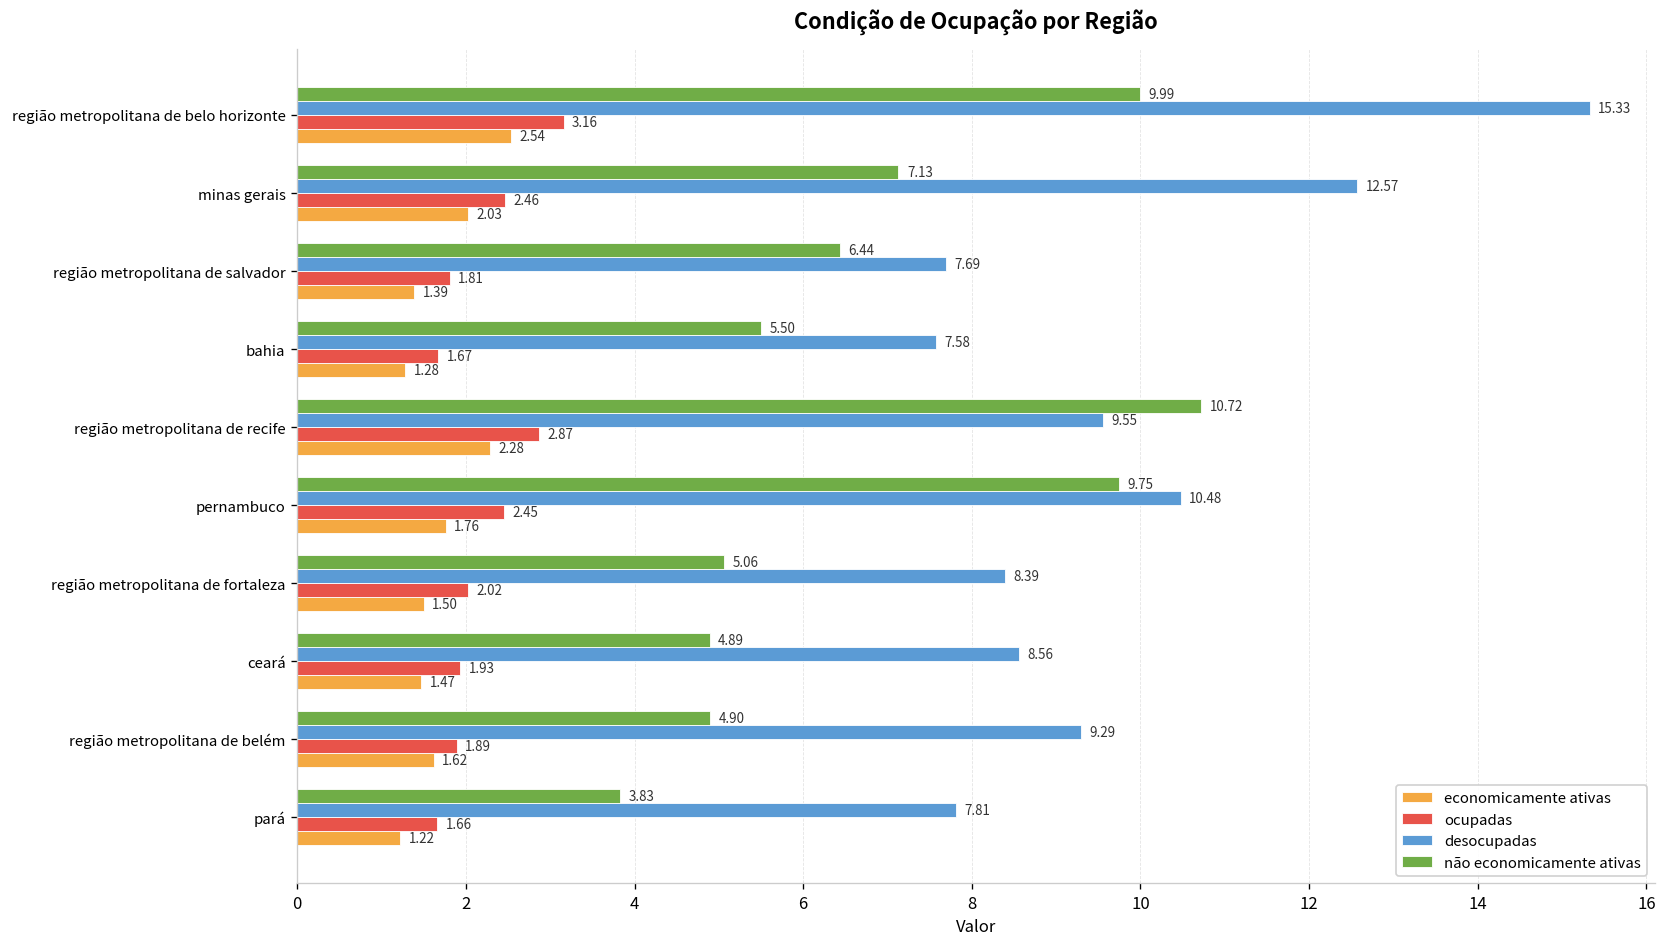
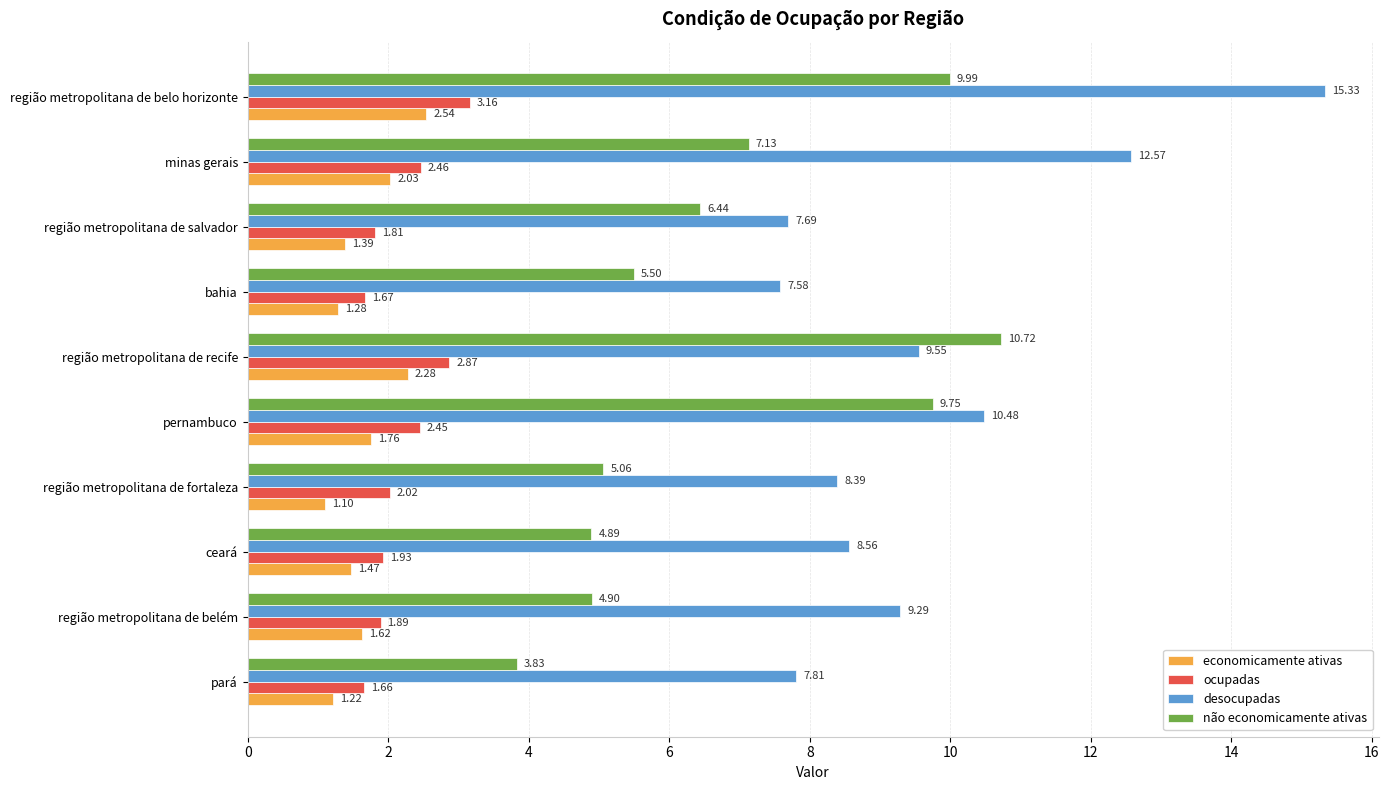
economicamente ativas, região metropolitana de fortaleza: 1.50 -> 1.10
